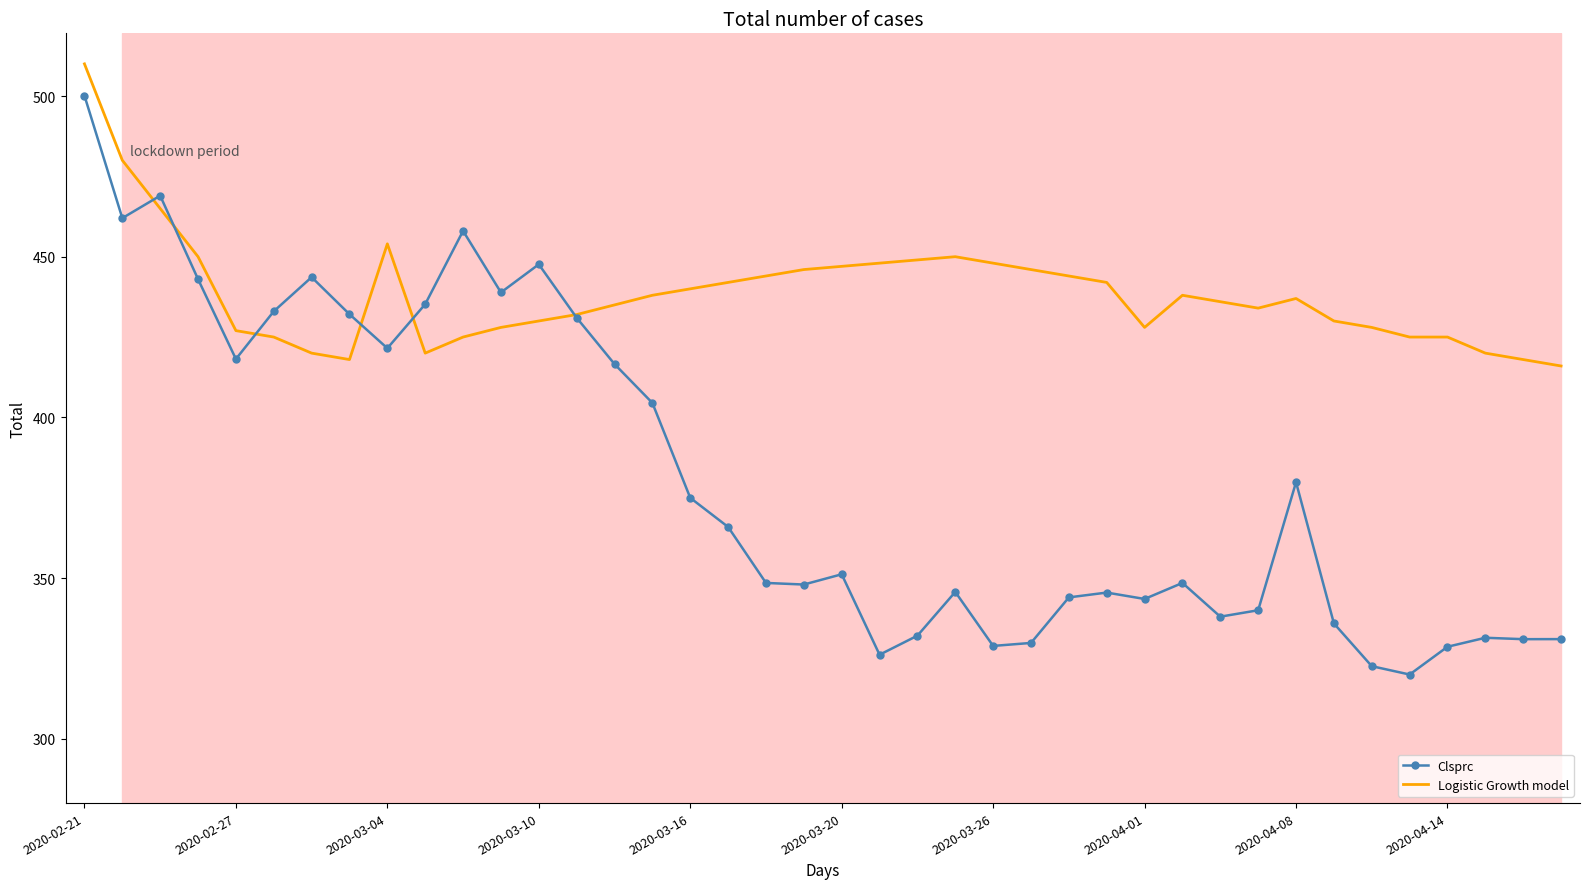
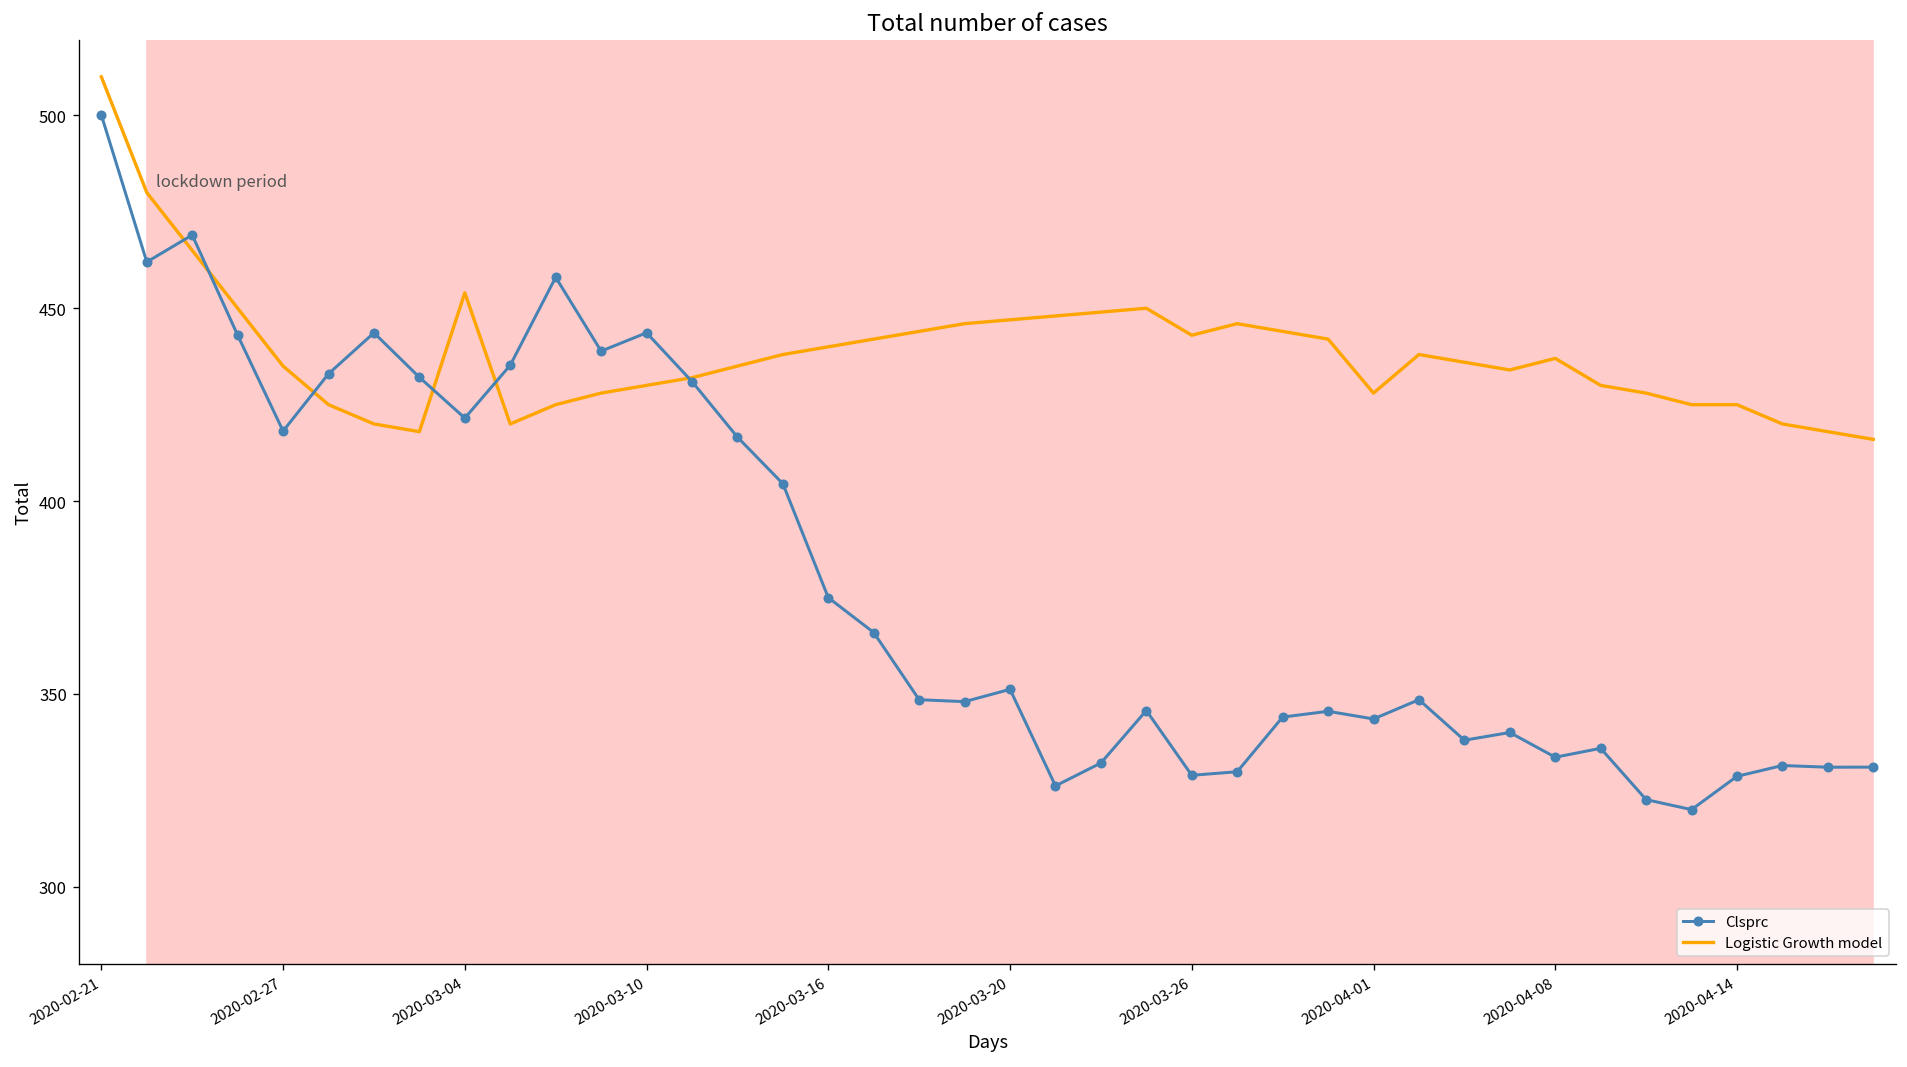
Logistic Growth model, 2020-02-27: 427 -> 435
Clsprc, 2020-03-10: 448 -> 444
Logistic Growth model, 2020-03-26: 448 -> 443
Clsprc, 2020-04-08: 380 -> 334
